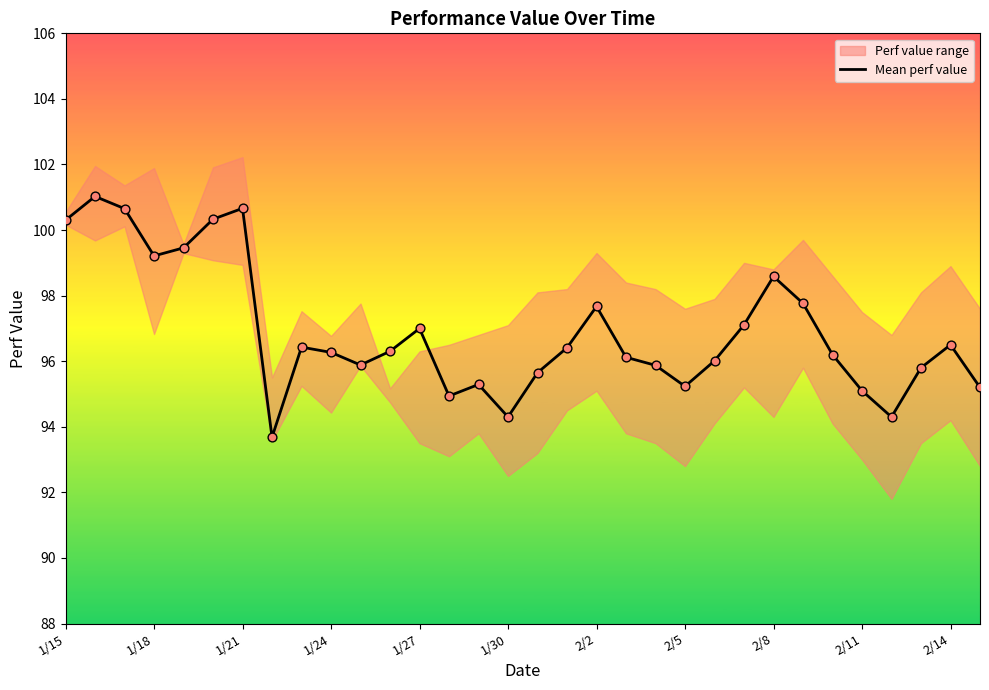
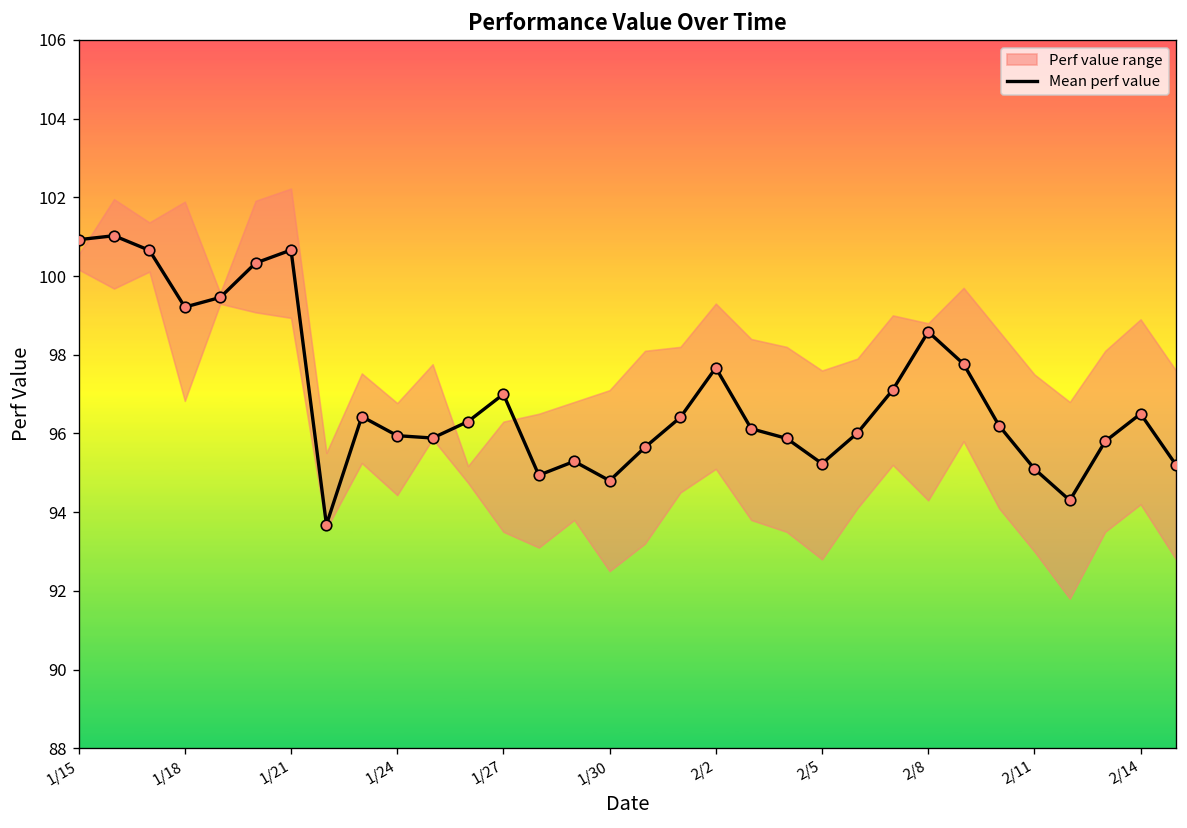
Mean perf value, 1/15: 100.3 -> 100.9
Mean perf value, 1/24: 96.3 -> 95.9
Mean perf value, 1/30: 94.3 -> 94.8
